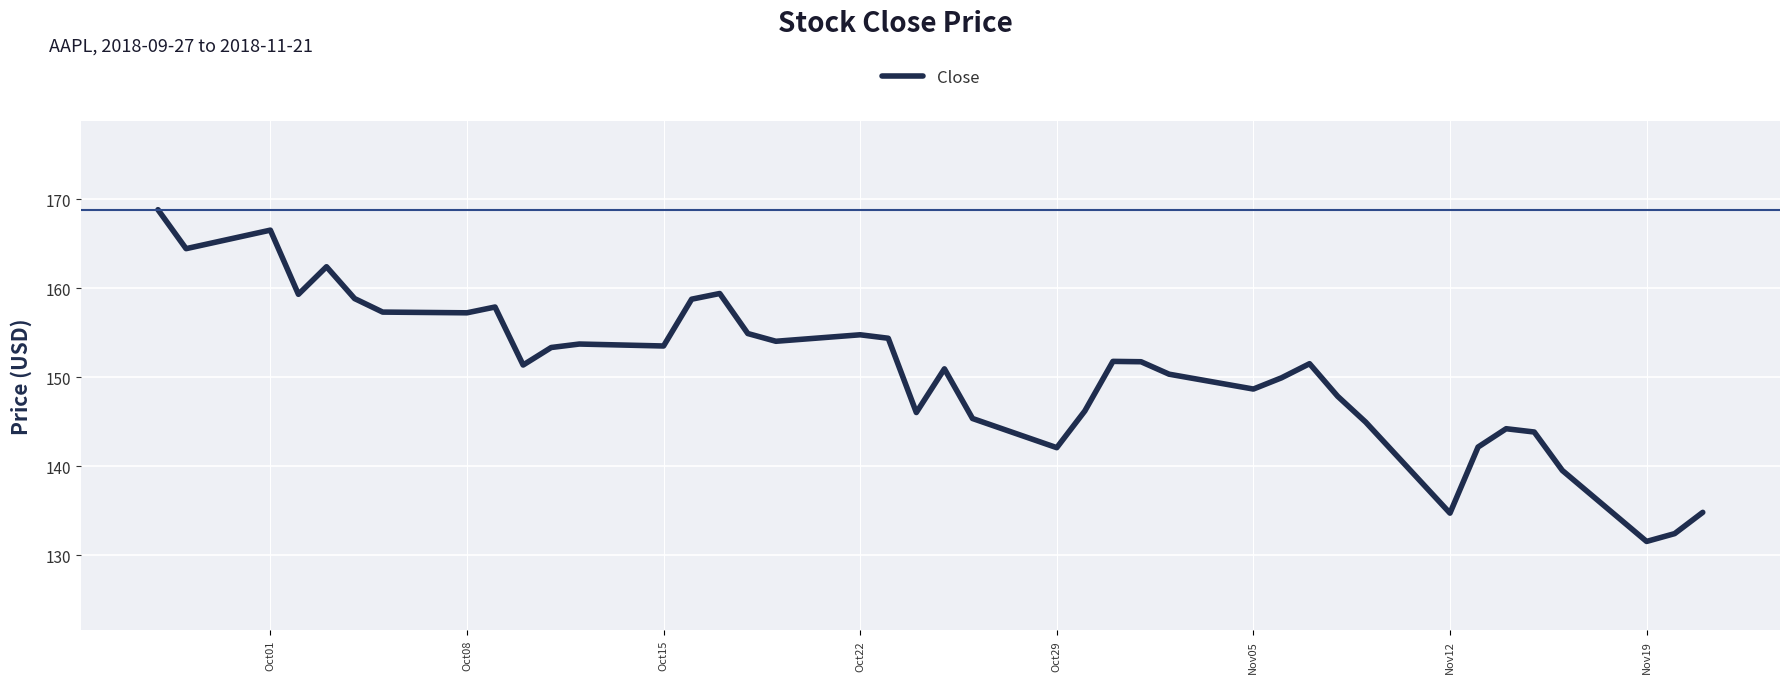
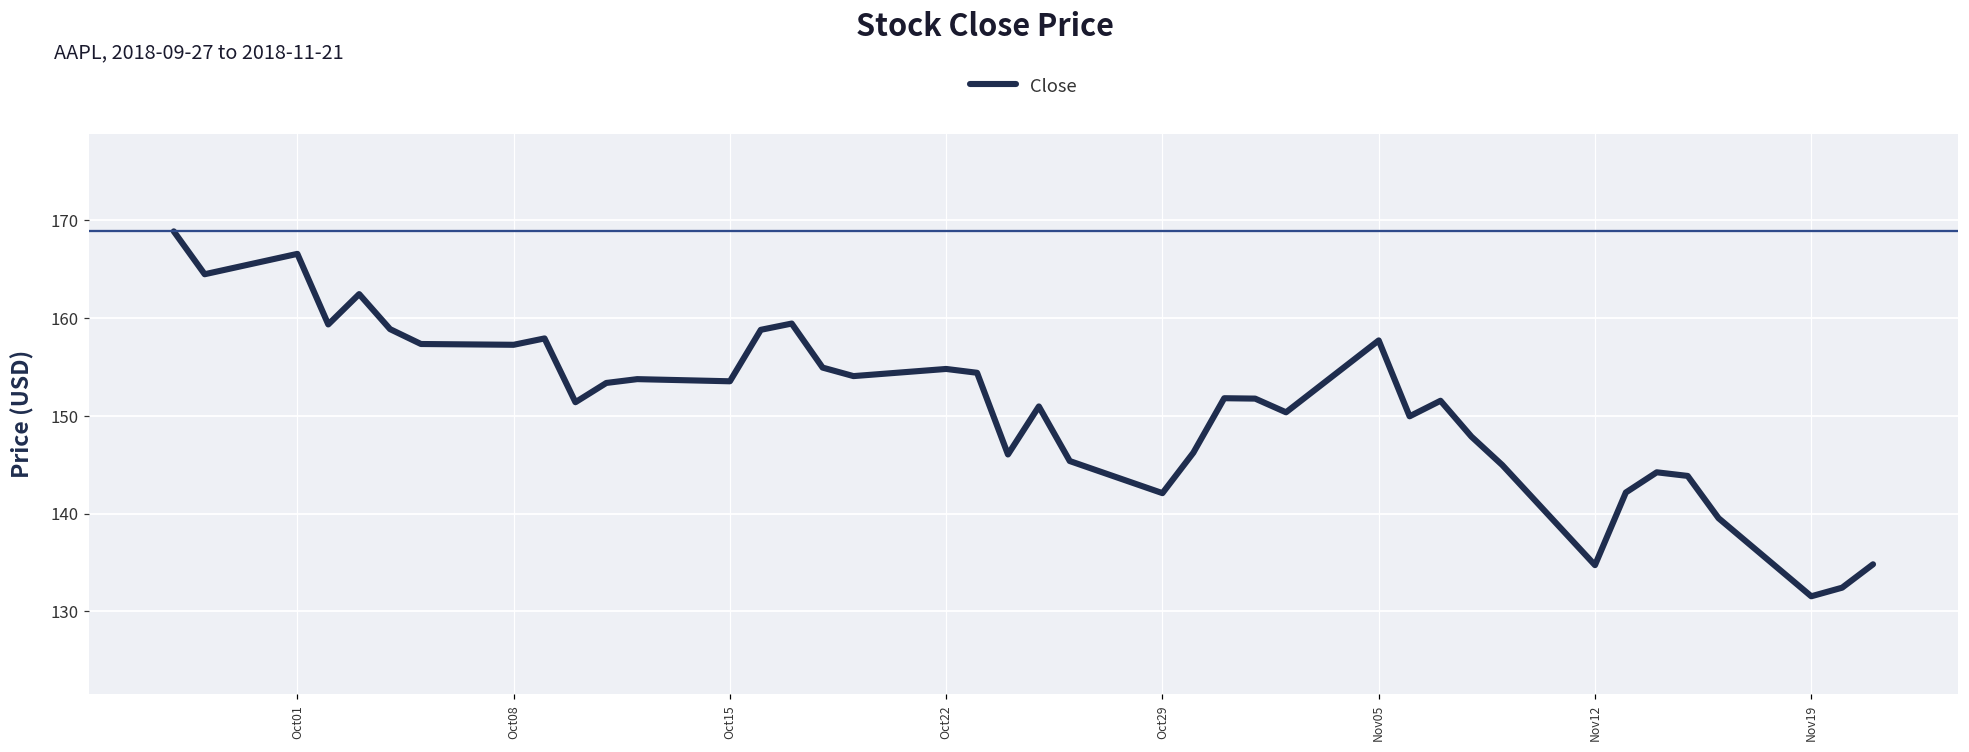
Nov05: 149 -> 158
